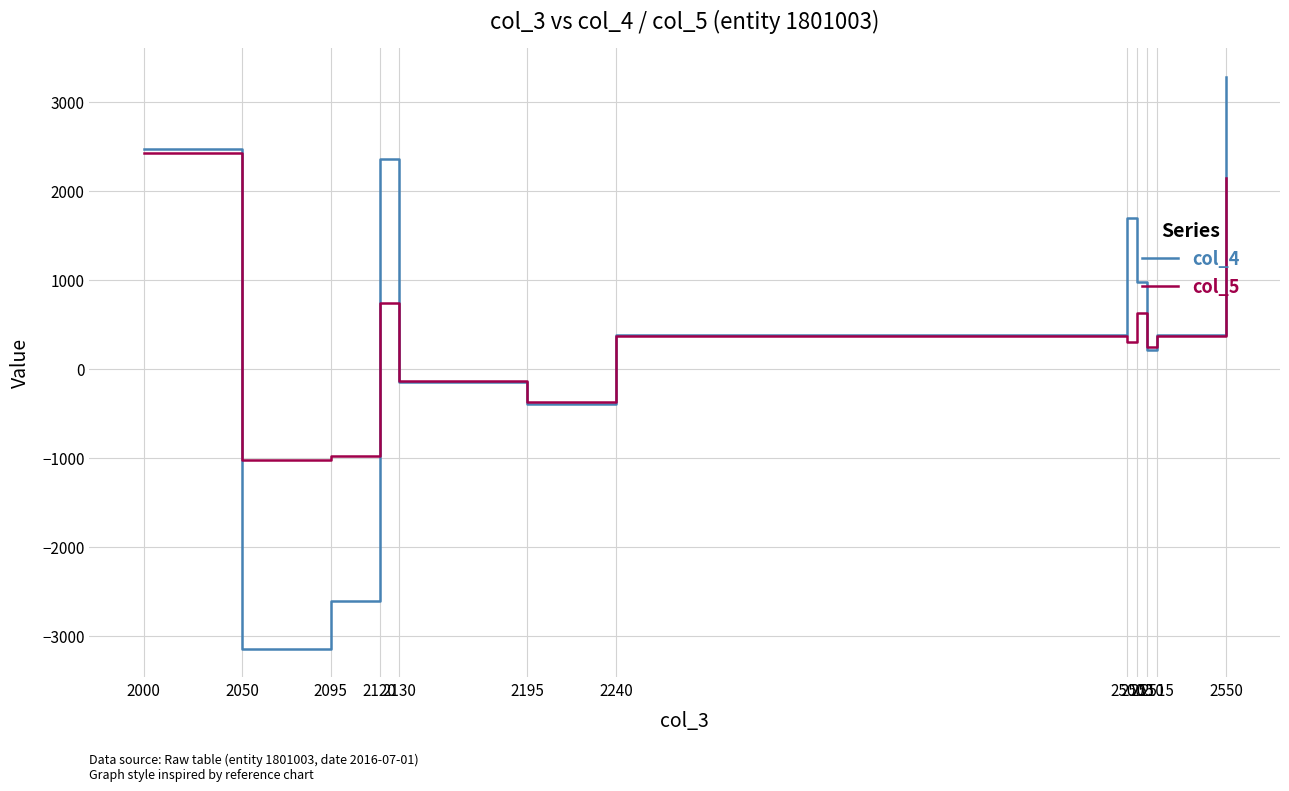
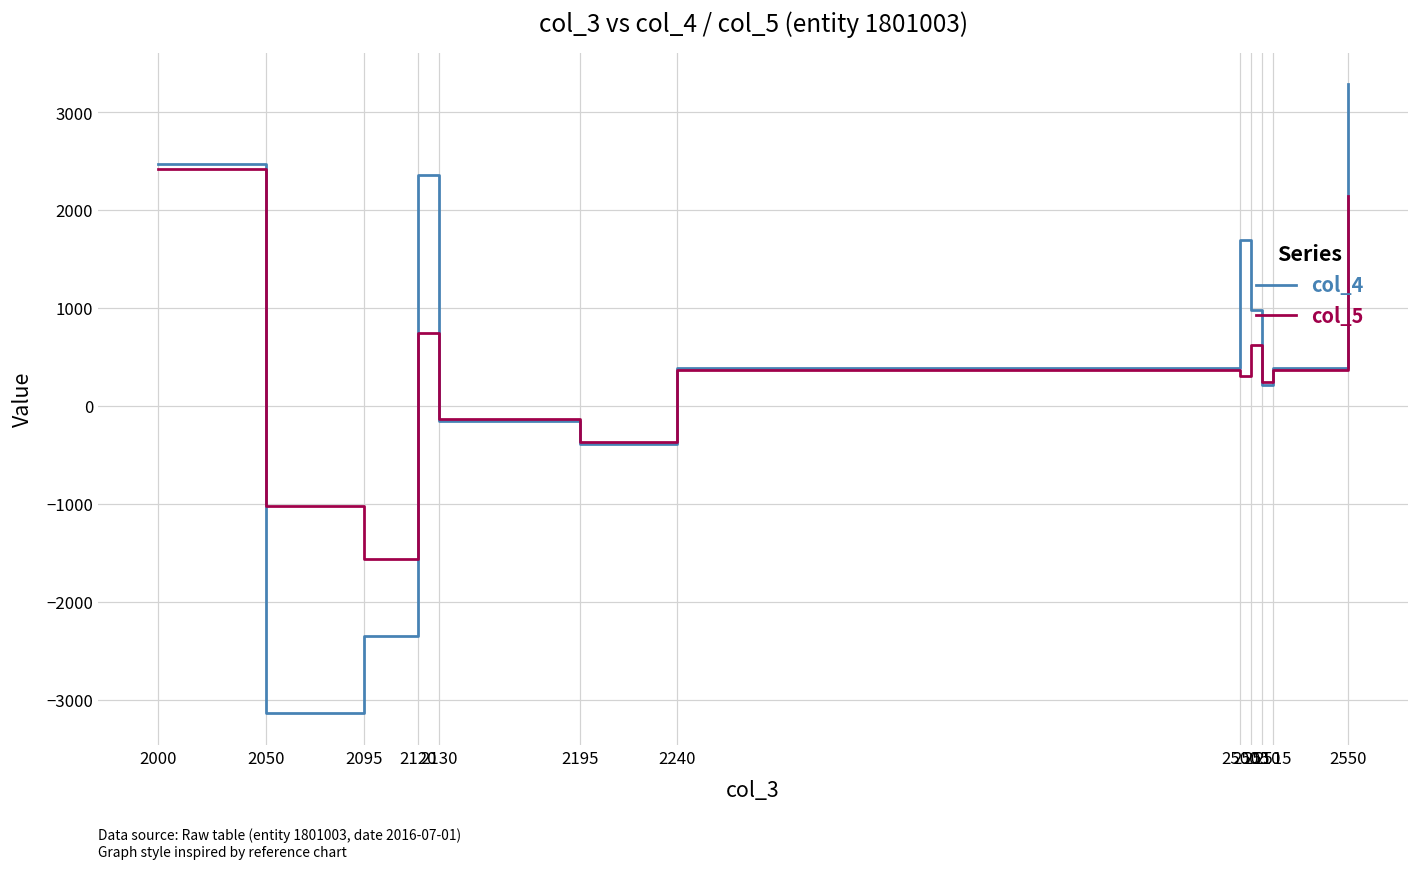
col_4, 2095: -2600 -> -2300
col_5, 2095: -1000 -> -1600
